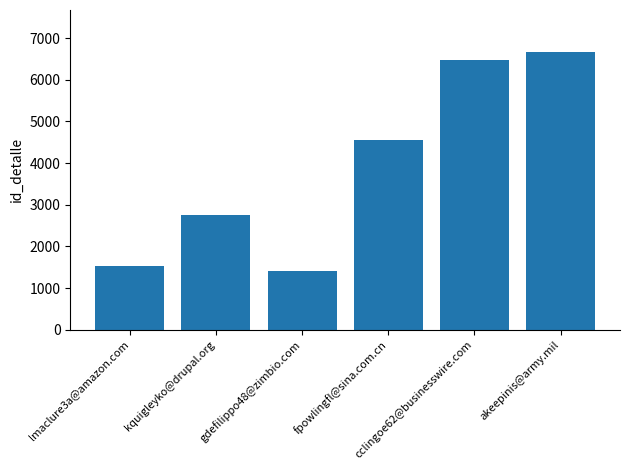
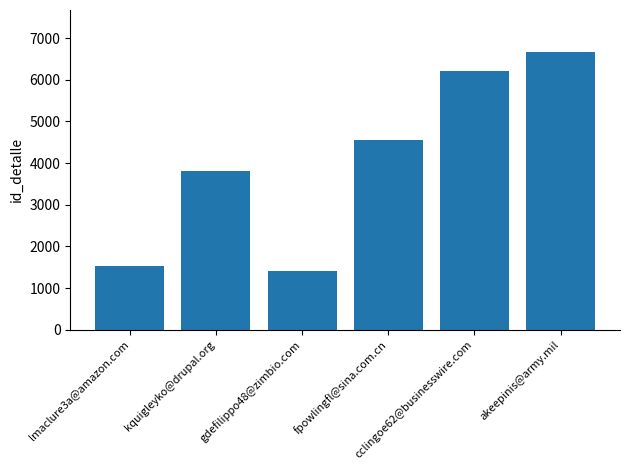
kquigleyko@drupal.org: 2700 -> 3800
cclingoe62@businesswire.com: 6500 -> 6200
